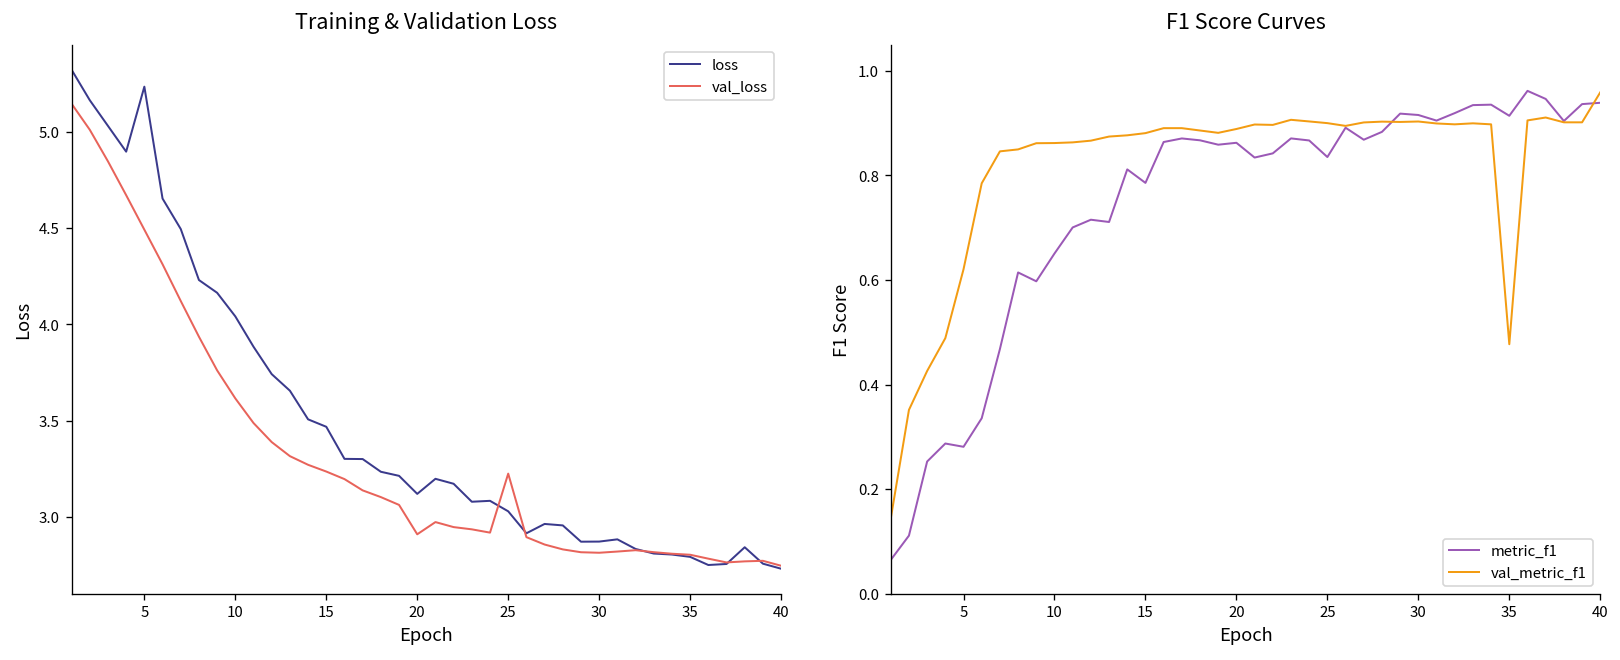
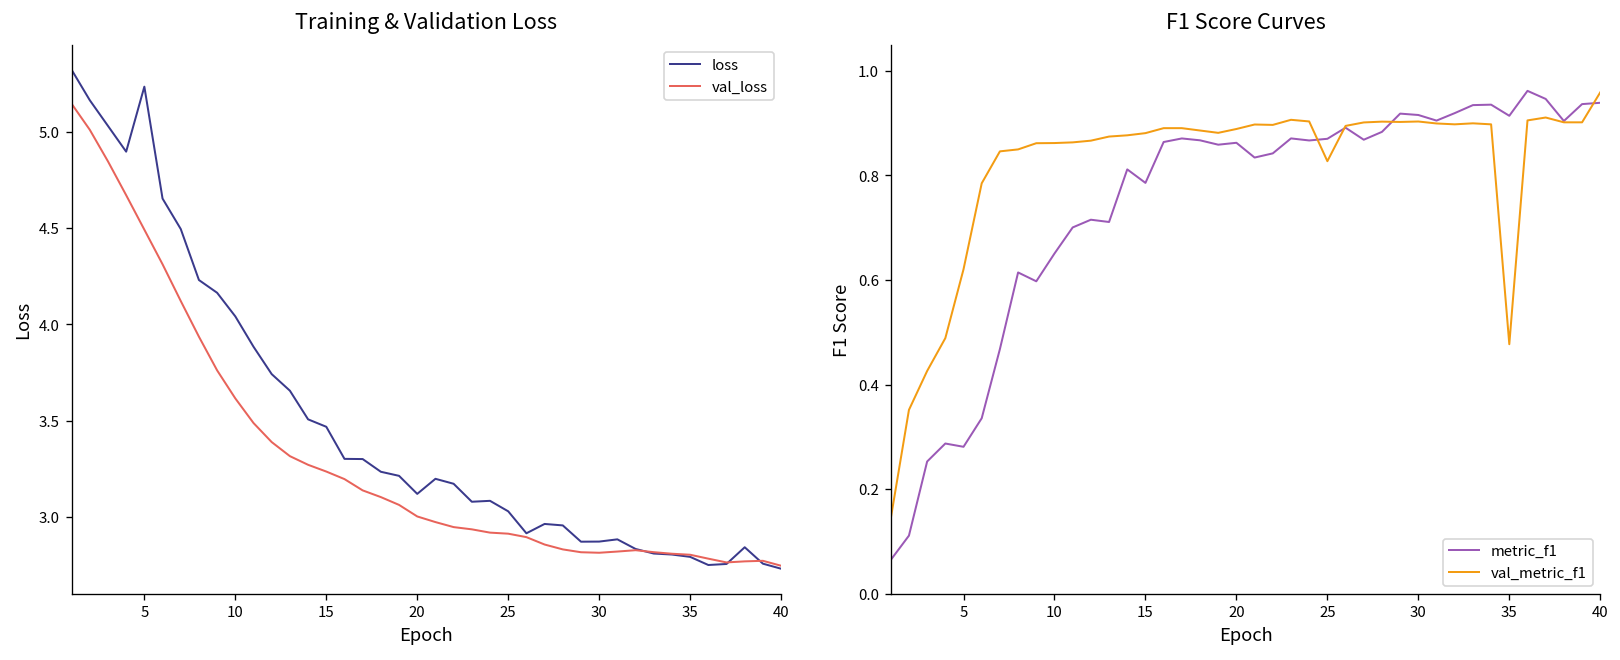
Training & Validation Loss, val_loss, 20: 2.91 -> 3.00
Training & Validation Loss, val_loss, 25: 3.22 -> 2.91
F1 Score Curves, metric_f1, 25: 0.84 -> 0.87
F1 Score Curves, val_metric_f1, 25: 0.90 -> 0.83
